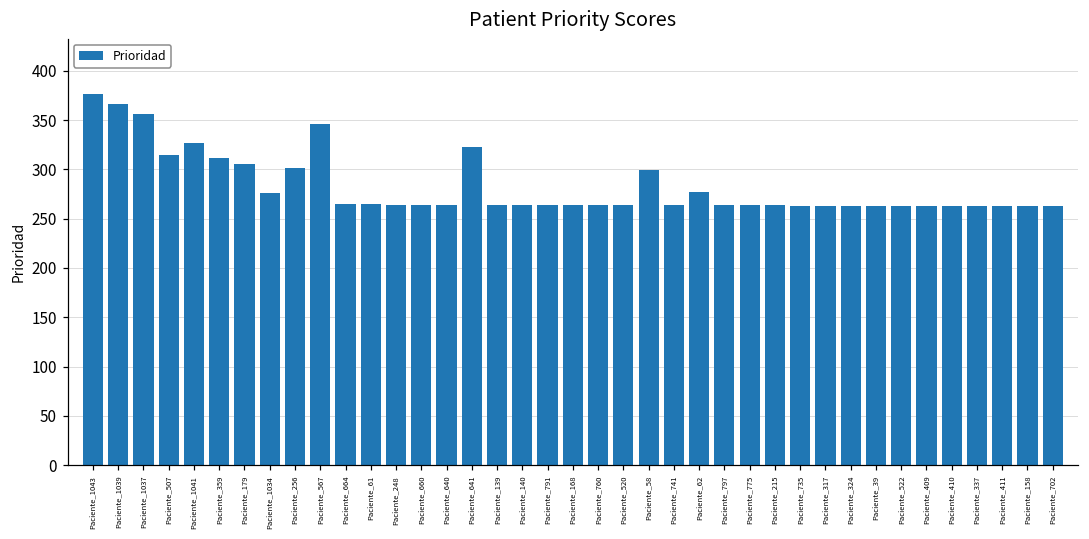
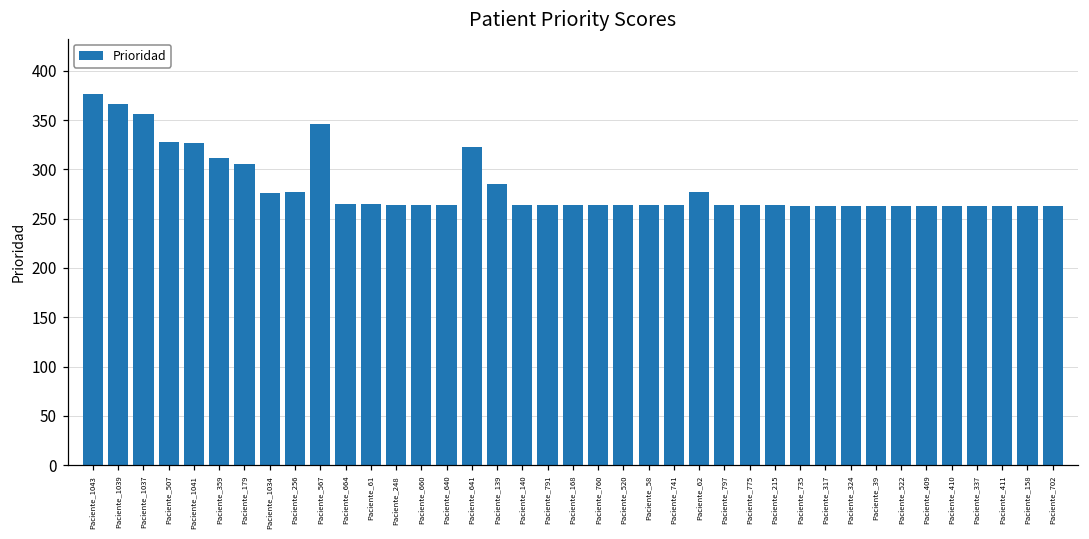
Paciente_507: 310 -> 330
Paciente_256: 300 -> 280
Paciente_139: 260 -> 290
Paciente_58: 300 -> 260
